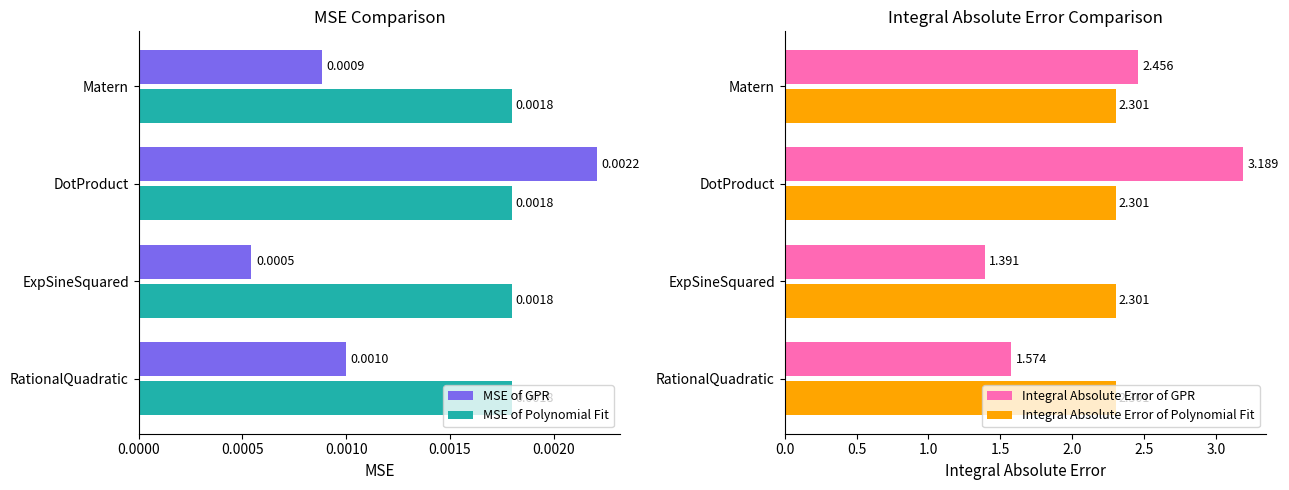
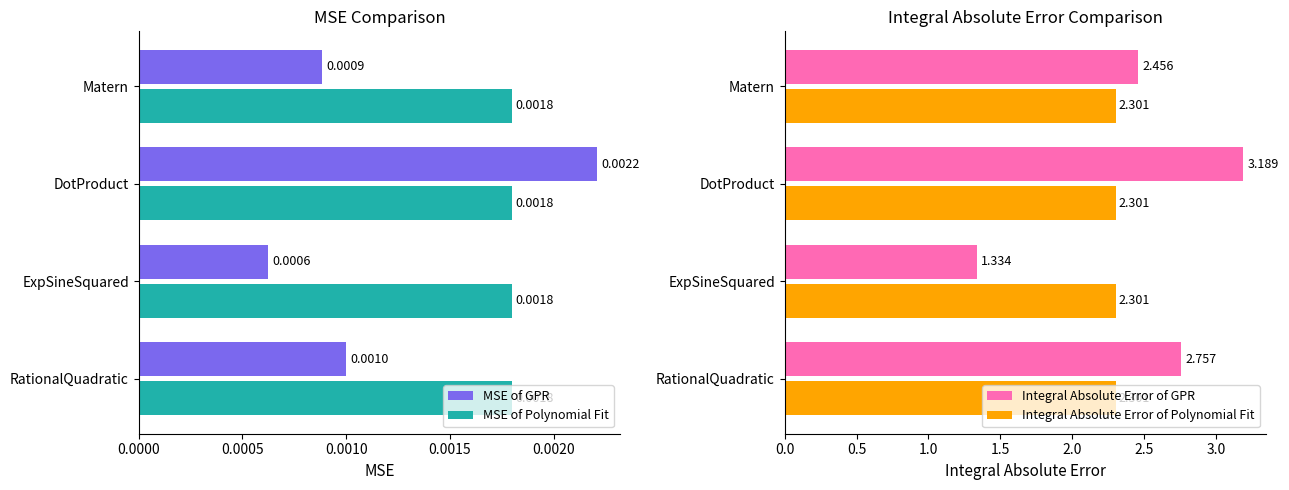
MSE Comparison, MSE of GPR, ExpSineSquared: 0.0005 -> 0.0006
Integral Absolute Error Comparison, Integral Absolute Error of GPR, ExpSineSquared: 1.391 -> 1.334
Integral Absolute Error Comparison, Integral Absolute Error of GPR, RationalQuadratic: 1.574 -> 2.757
